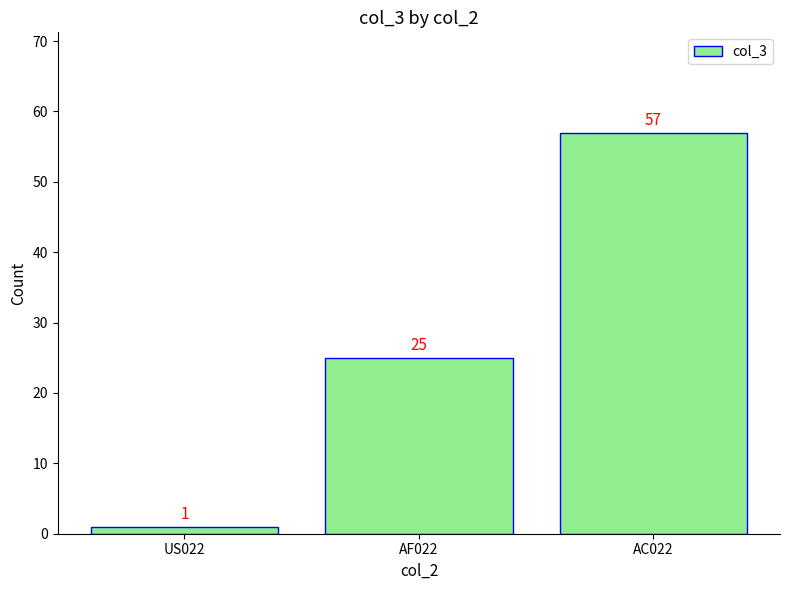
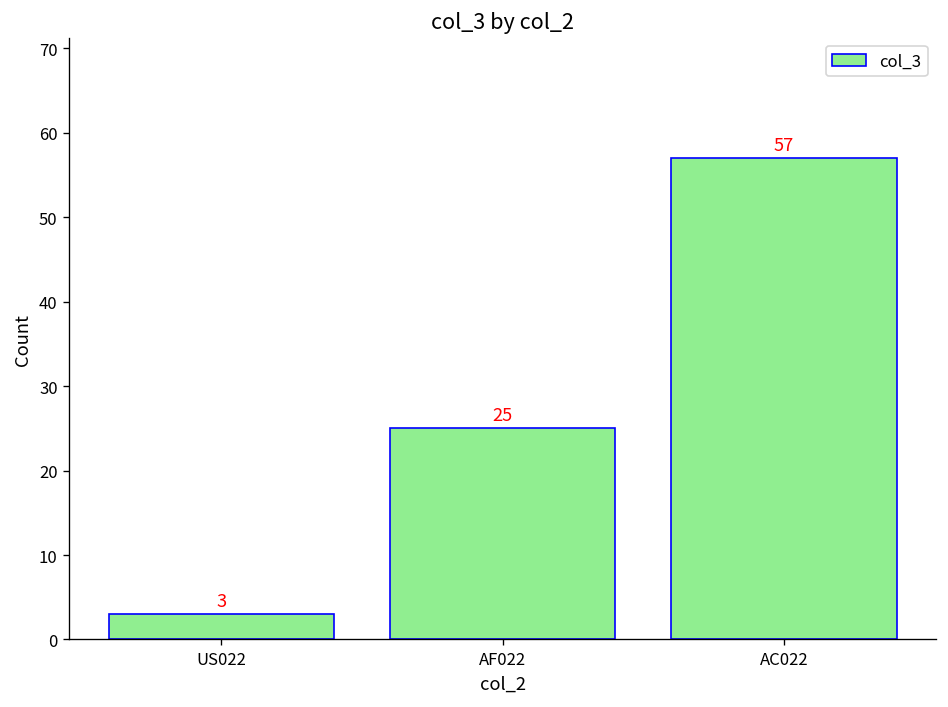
US022: 1 -> 3
